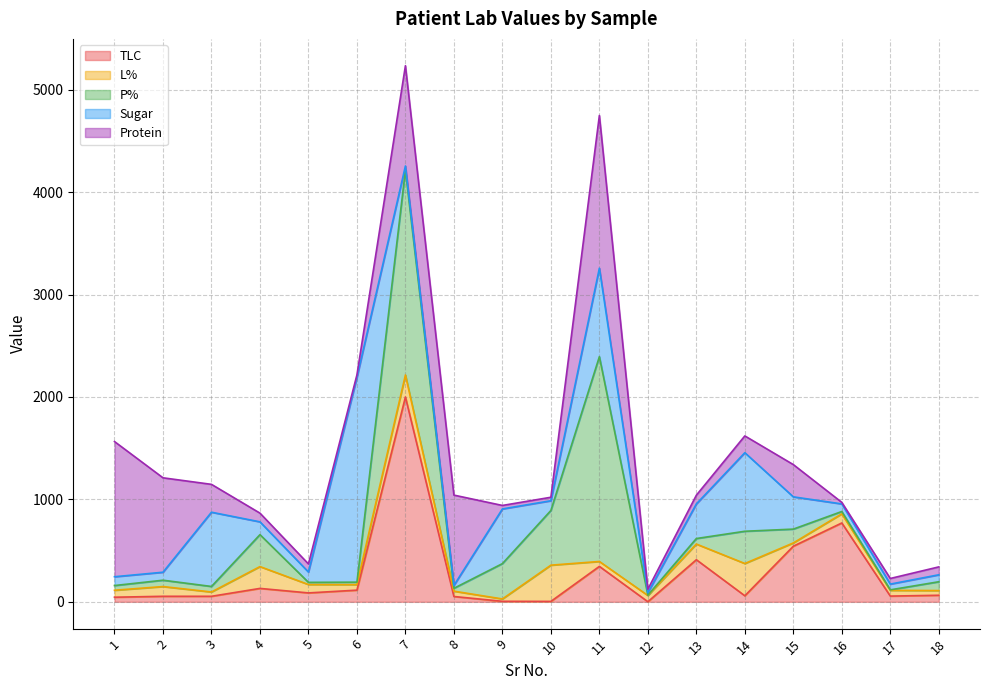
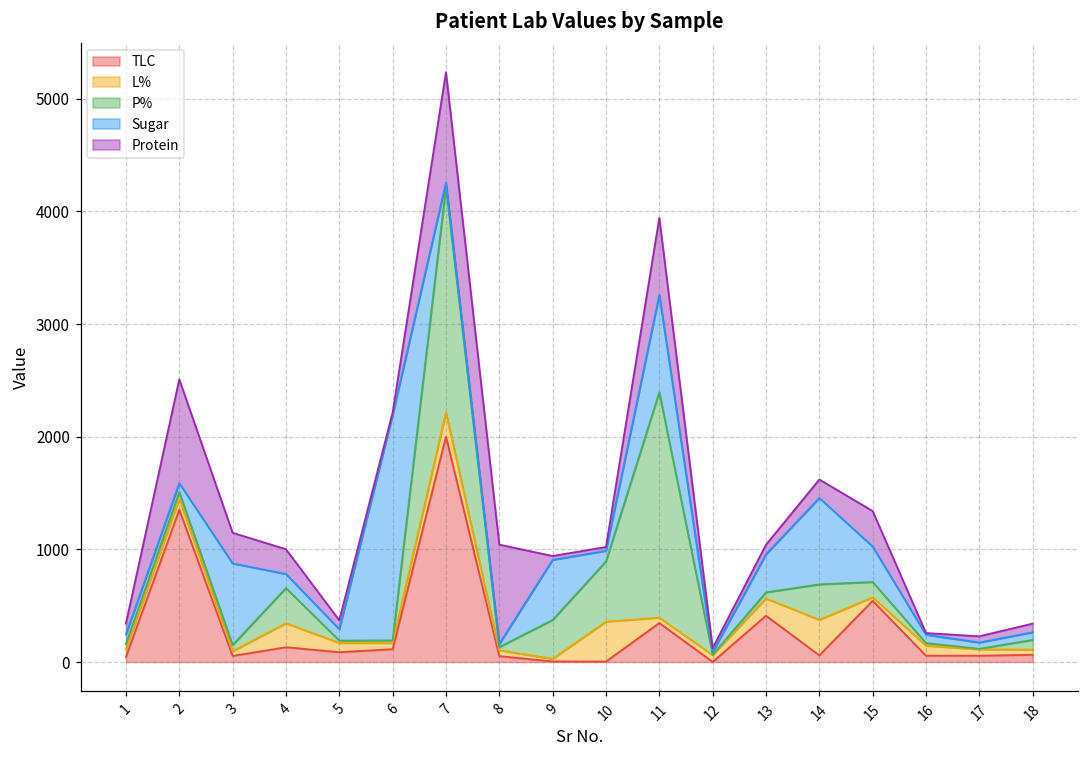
Protein, 1: 1320 -> 100
TLC, 2: 50 -> 1350
Protein, 4: 90 -> 220
Protein, 11: 1490 -> 680
TLC, 16: 770 -> 60
